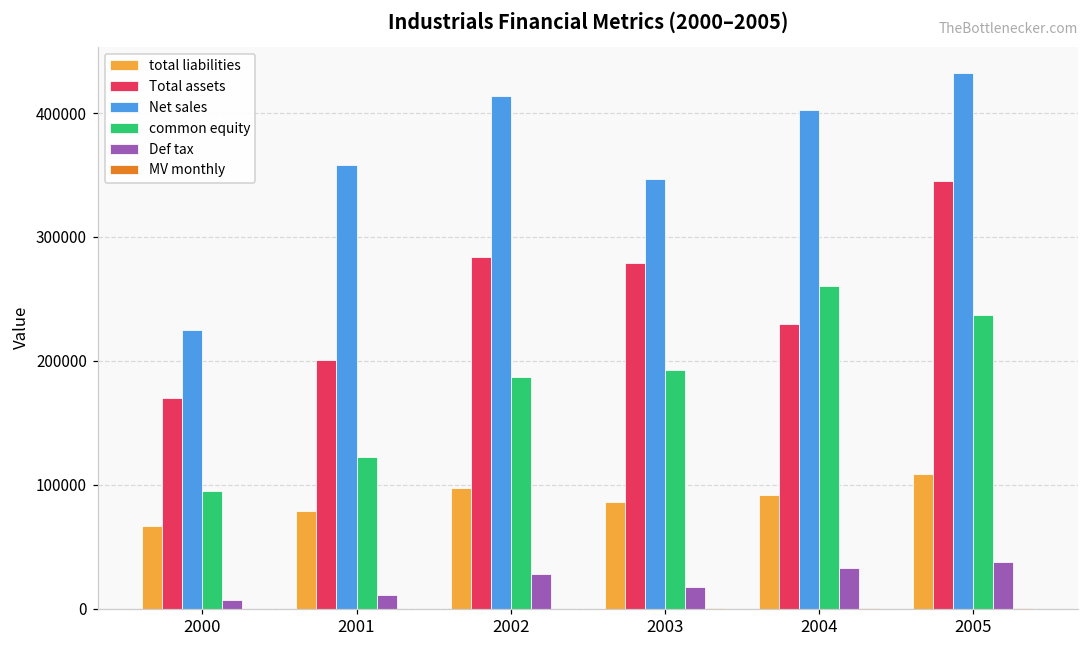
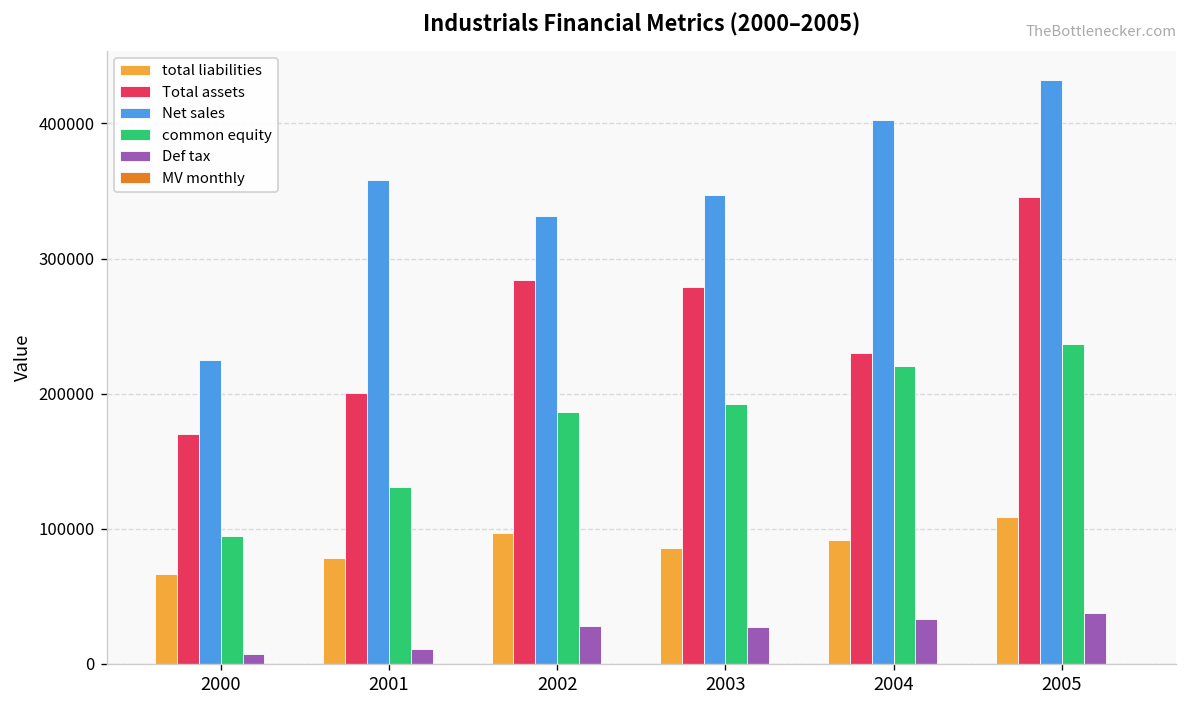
common equity, 2001: 122000 -> 131000
Net sales, 2002: 414000 -> 332000
Def tax, 2003: 17000 -> 27000
common equity, 2004: 260000 -> 220000
